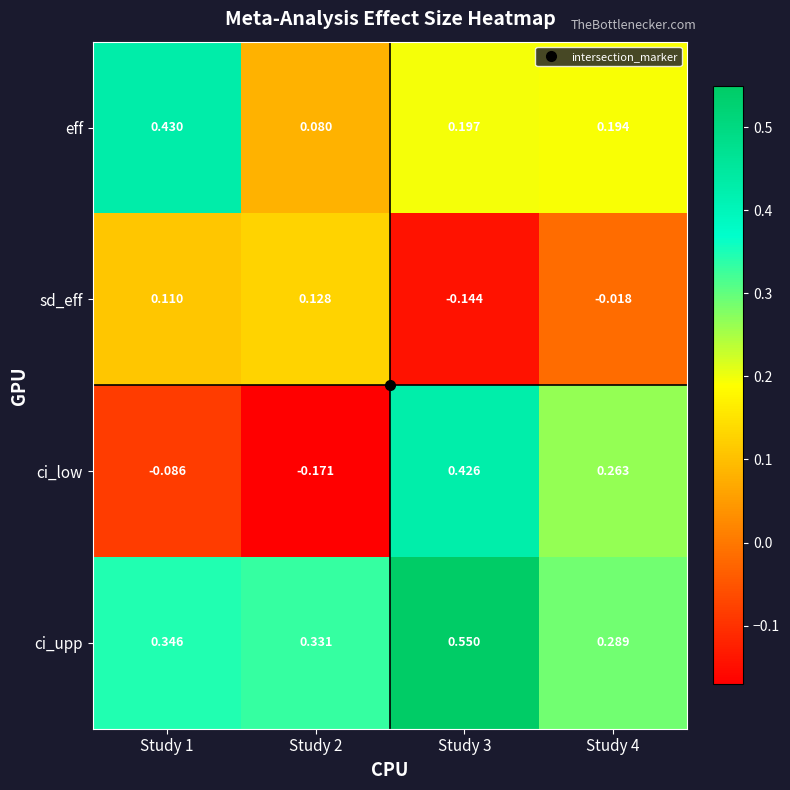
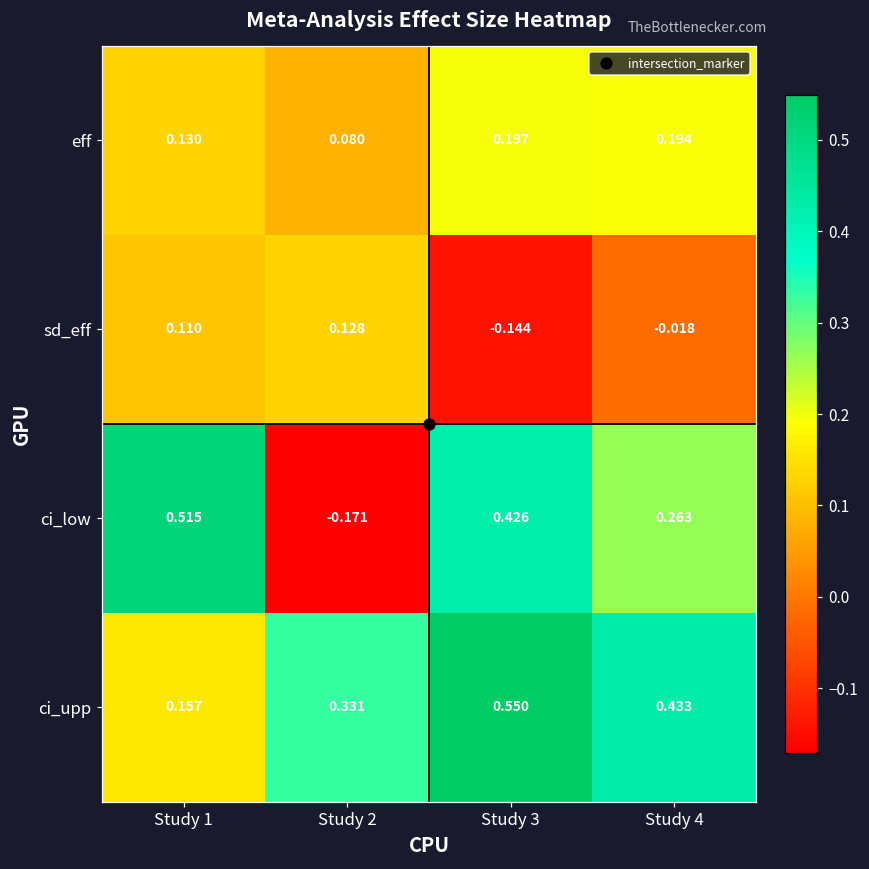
eff, Study 1: 0.430 -> 0.130
ci_low, Study 1: -0.086 -> 0.515
ci_upp, Study 1: 0.346 -> 0.157
ci_upp, Study 4: 0.289 -> 0.433
